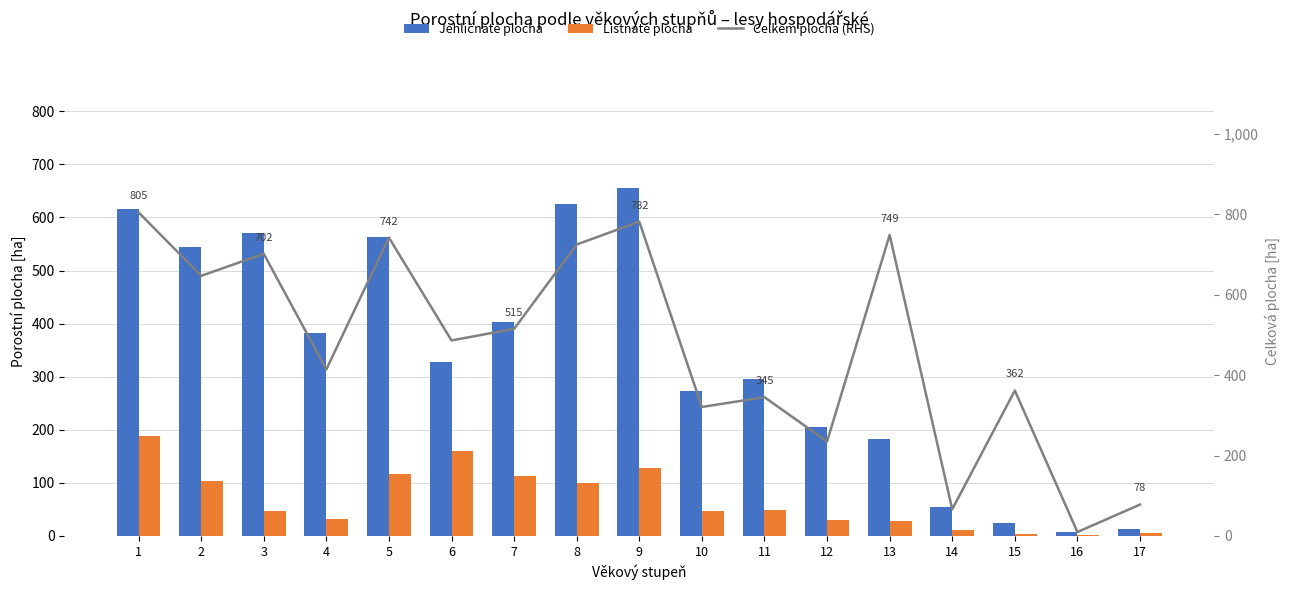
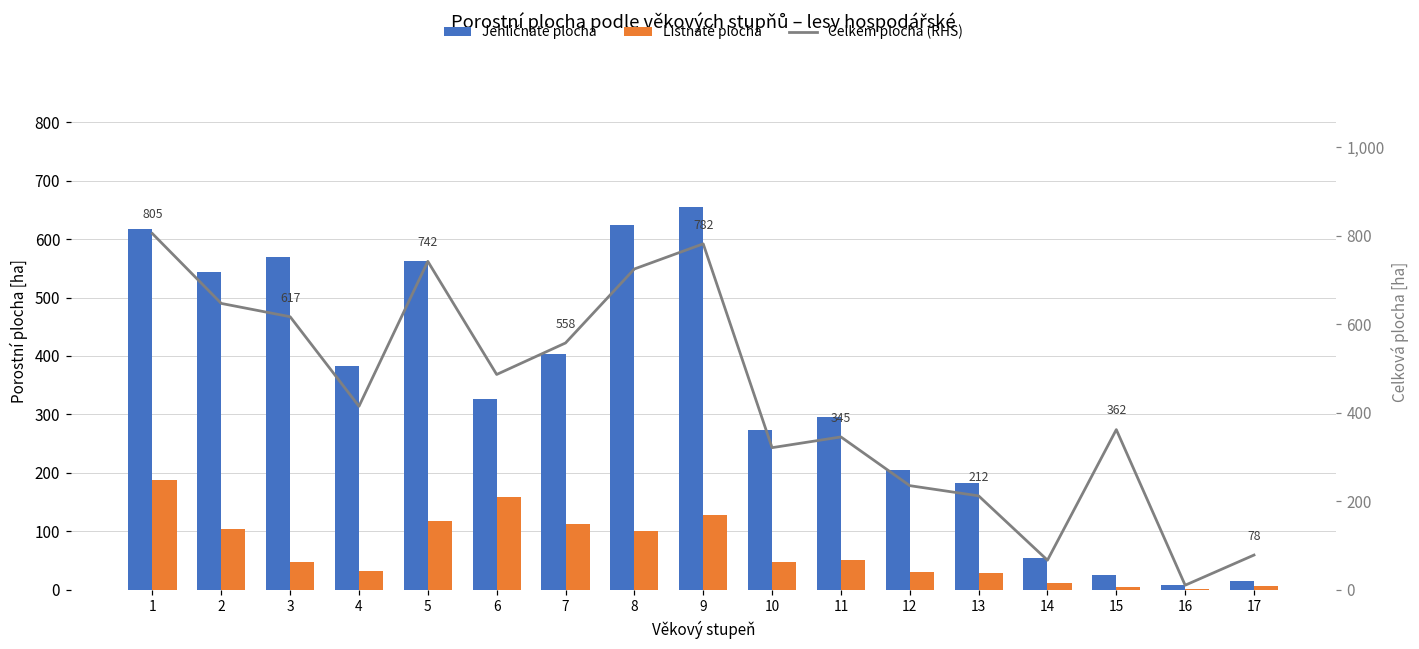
Celkem plocha (RHS), 3: 702 -> 617
Celkem plocha (RHS), 7: 515 -> 558
Celkem plocha (RHS), 13: 749 -> 212
